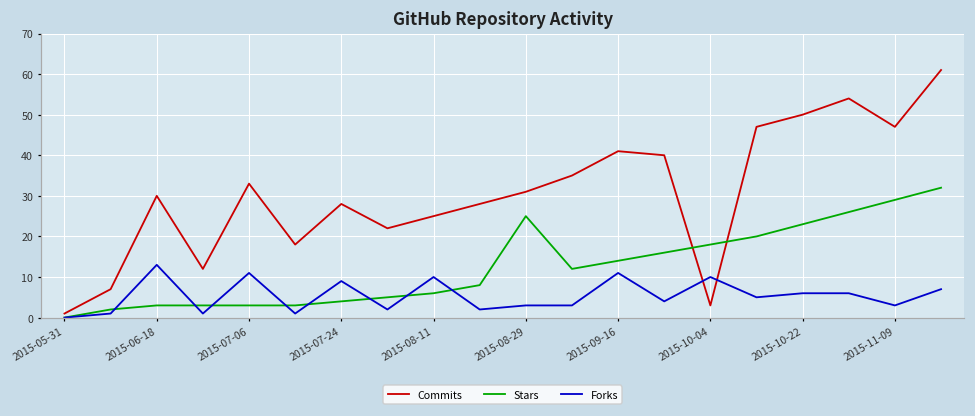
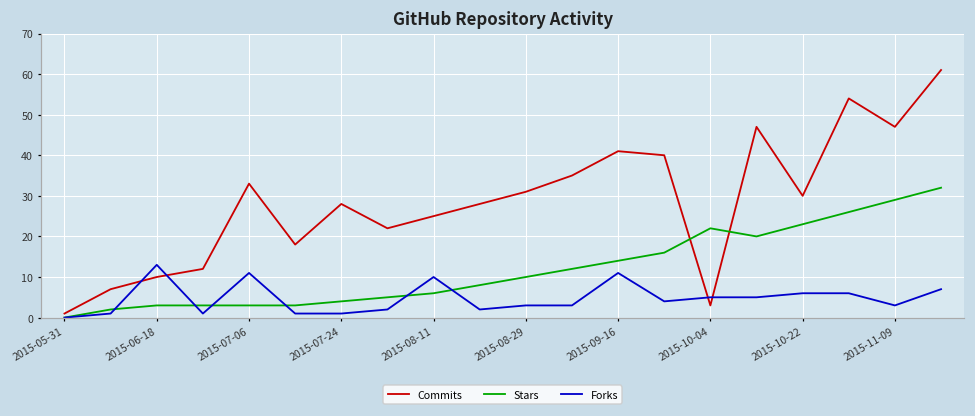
Commits, 2015-06-18: 30 -> 10
Forks, 2015-07-24: 9 -> 1
Stars, 2015-08-29: 25 -> 10
Stars, 2015-10-04: 18 -> 22
Forks, 2015-10-04: 10 -> 5
Commits, 2015-10-22: 50 -> 30
